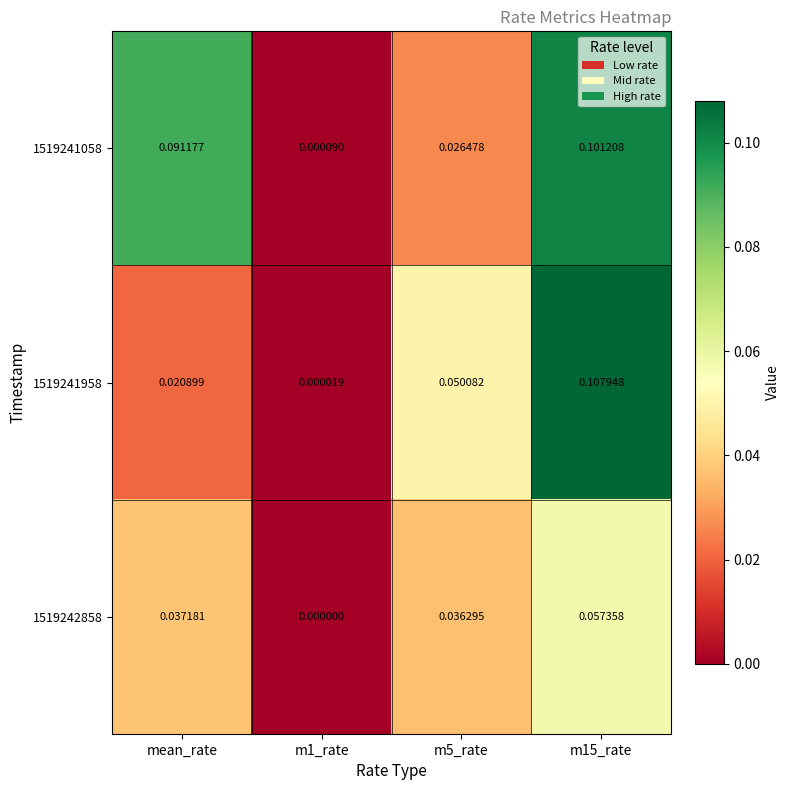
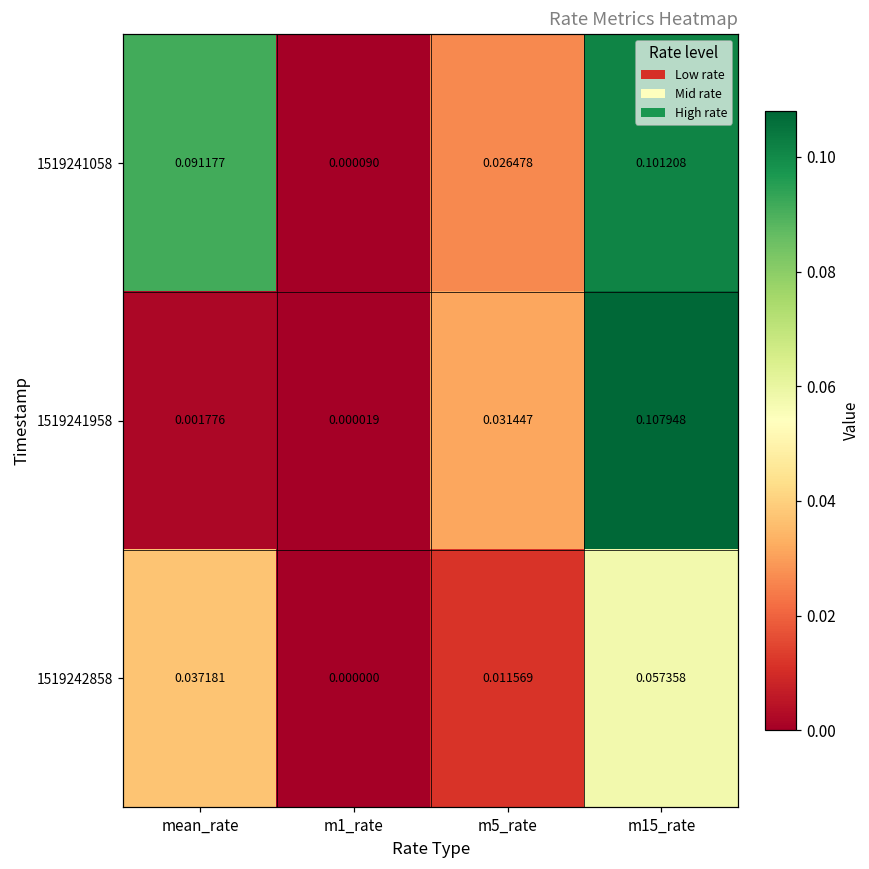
1519241958, mean_rate: 0.020899 -> 0.001776
1519241958, m5_rate: 0.050082 -> 0.031447
1519242858, m5_rate: 0.036295 -> 0.011569
